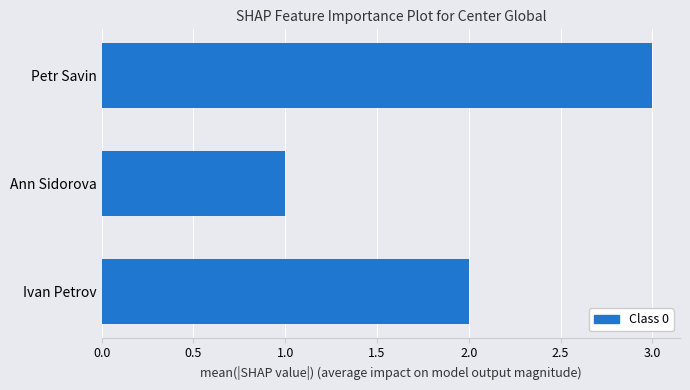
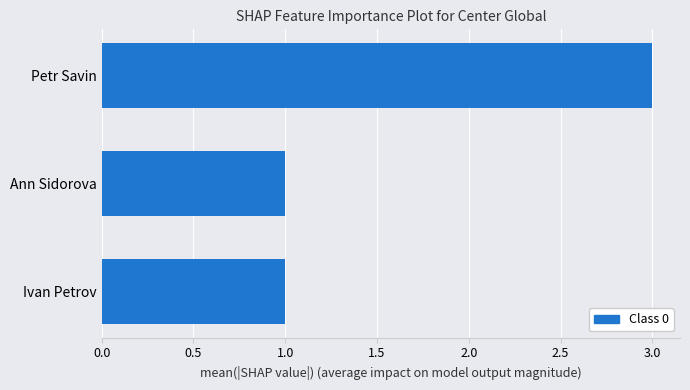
Ivan Petrov: 2 -> 1
